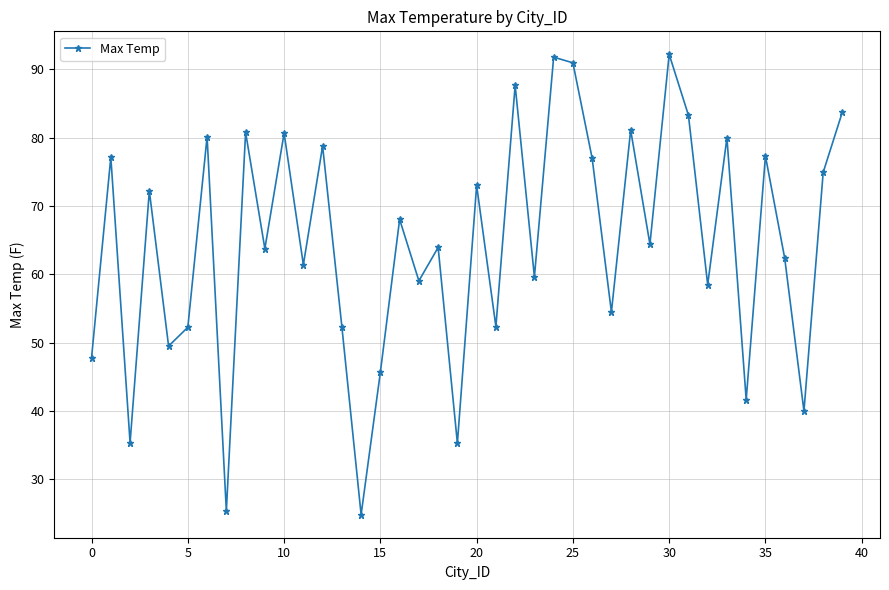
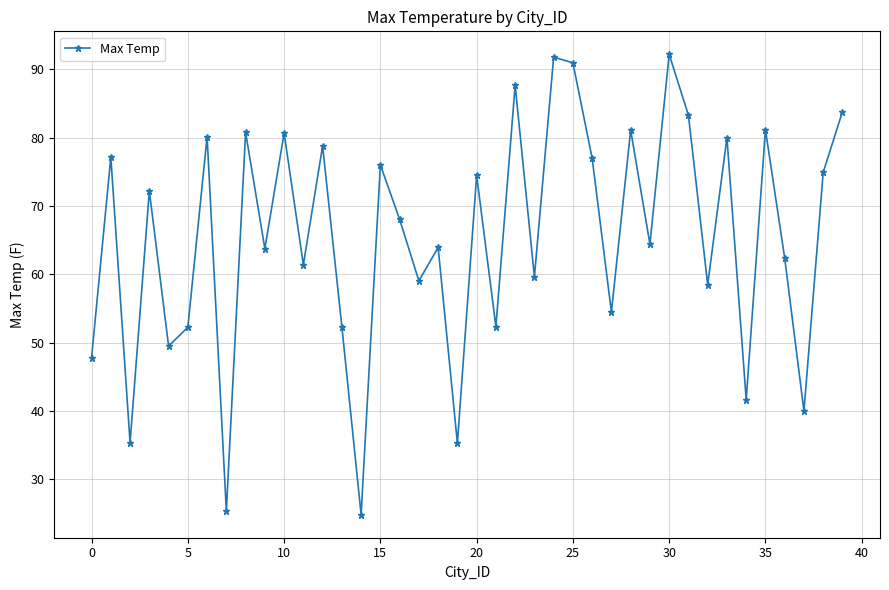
15: 46 -> 76
20: 73 -> 74
35: 77 -> 81
